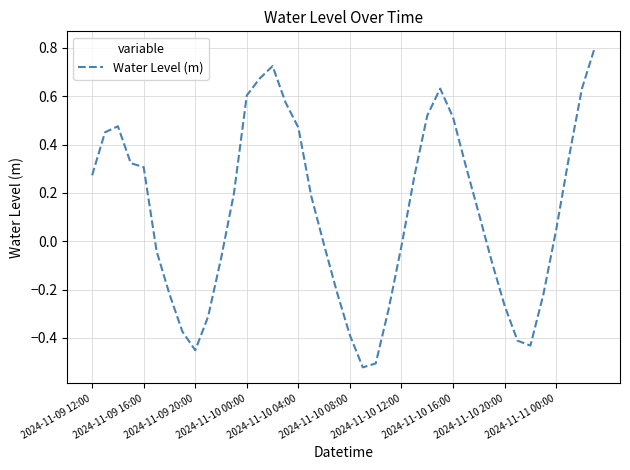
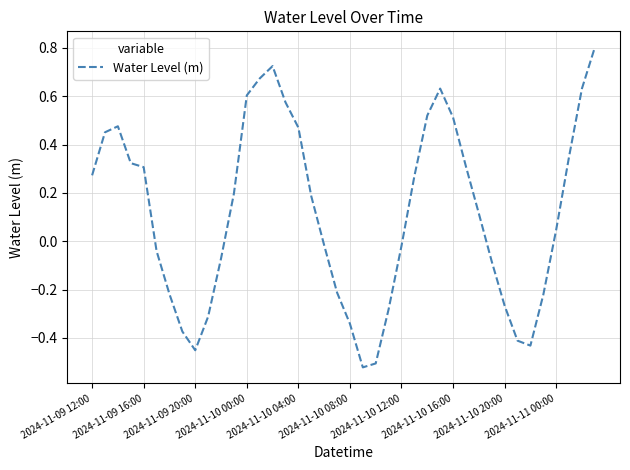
2024-11-10 08:00: -0.39 -> -0.34
